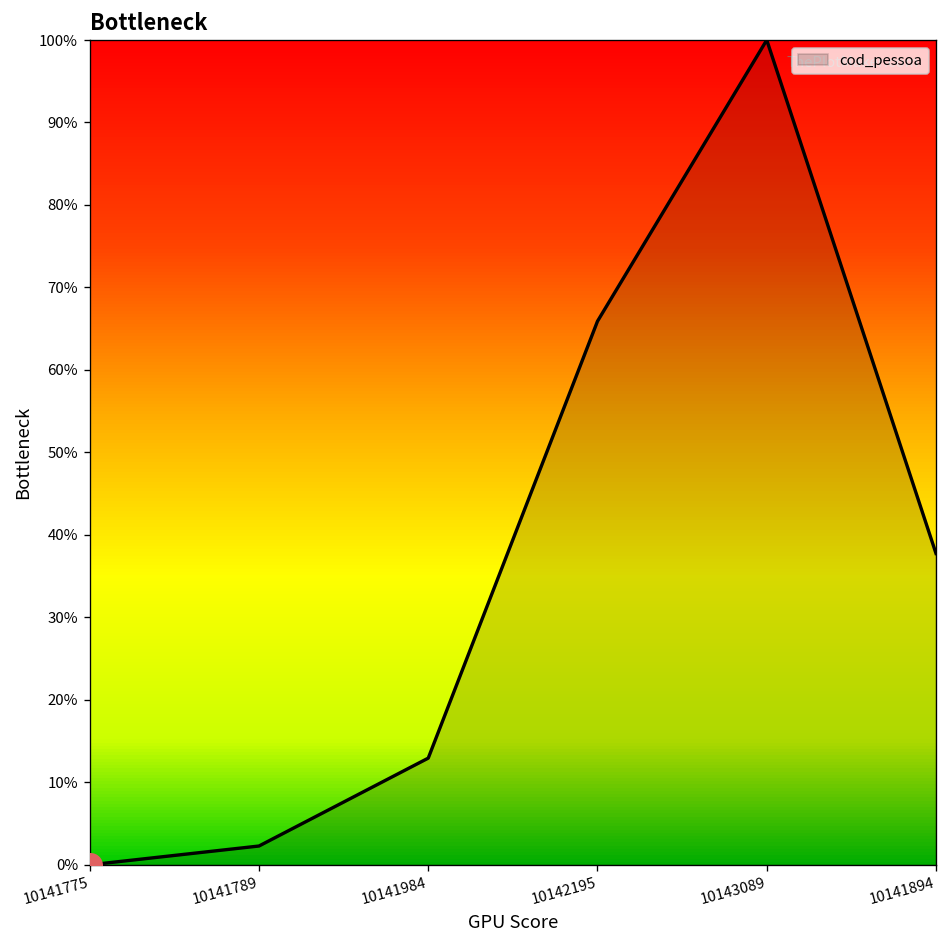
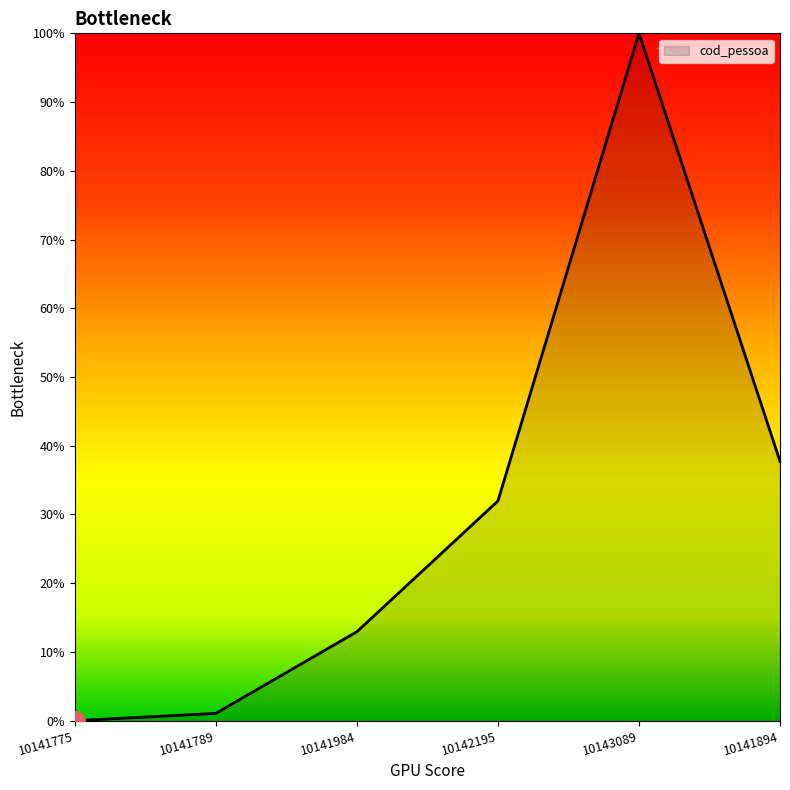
cod_pessoa, 10141789: 2% -> 1%
cod_pessoa, 10142195: 66% -> 32%
